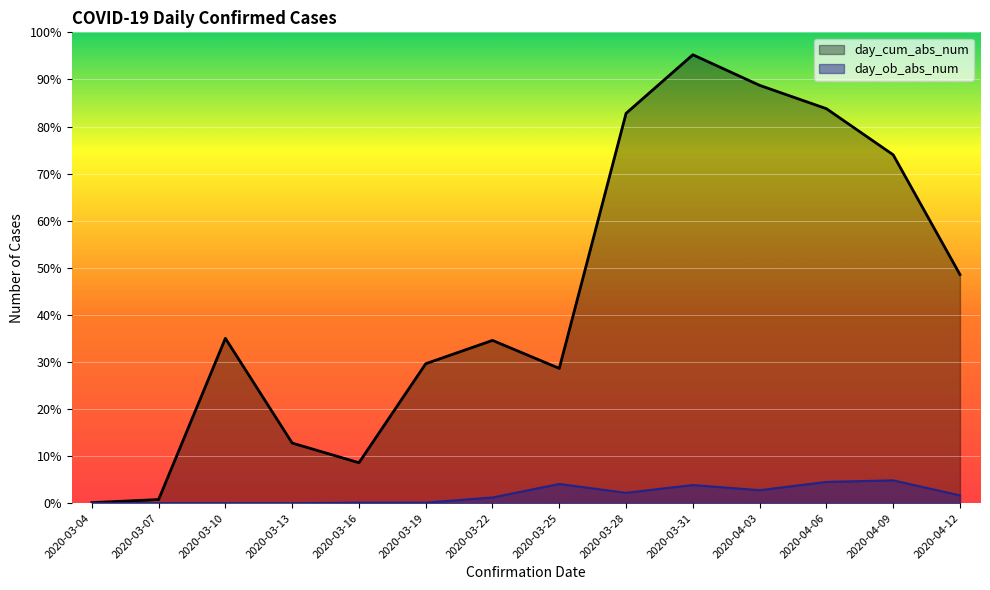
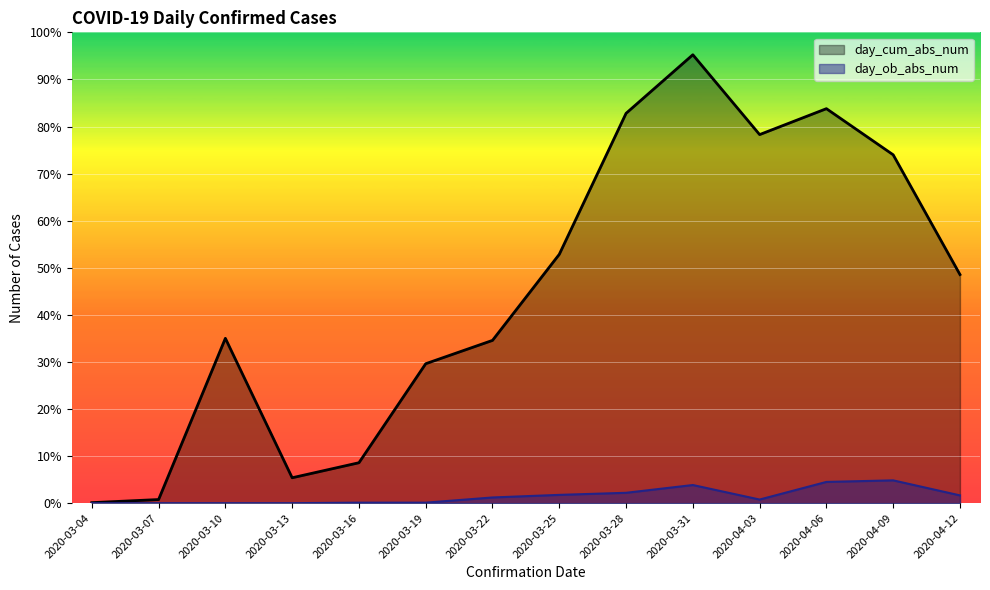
day_cum_abs_num, 2020-03-13: 13% -> 5%
day_cum_abs_num, 2020-03-25: 29% -> 53%
day_ob_abs_num, 2020-03-25: 4% -> 2%
day_cum_abs_num, 2020-04-03: 89% -> 78%
day_ob_abs_num, 2020-04-03: 3% -> 1%
